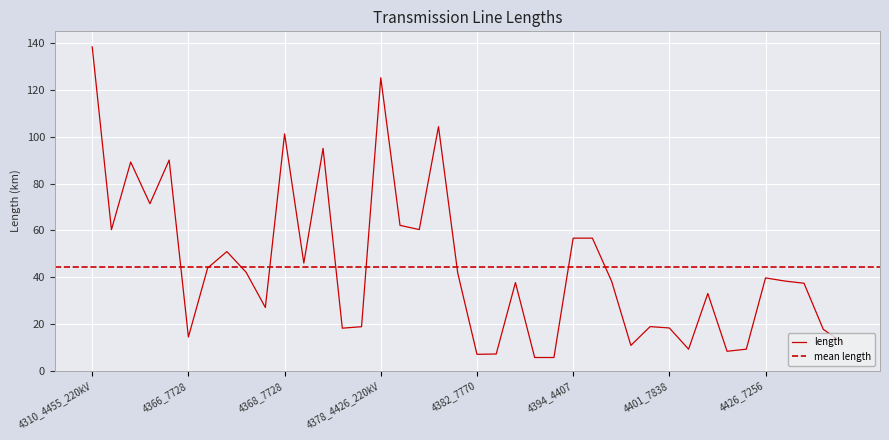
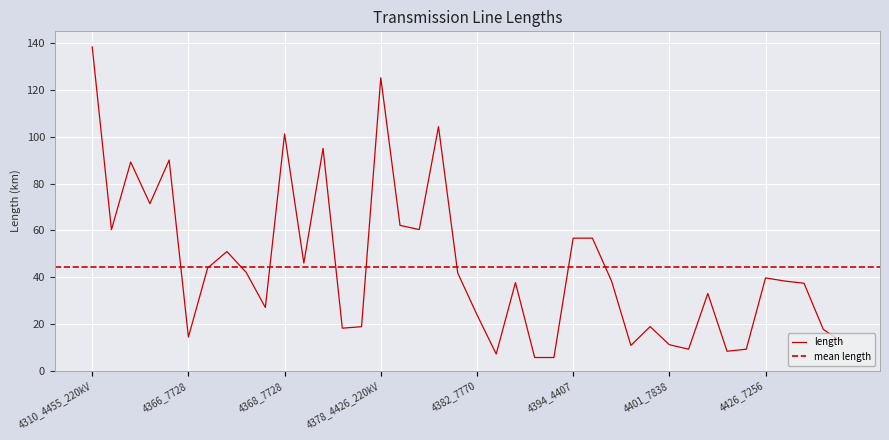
4382_7770: 7 -> 24
4401_7838: 18 -> 11
